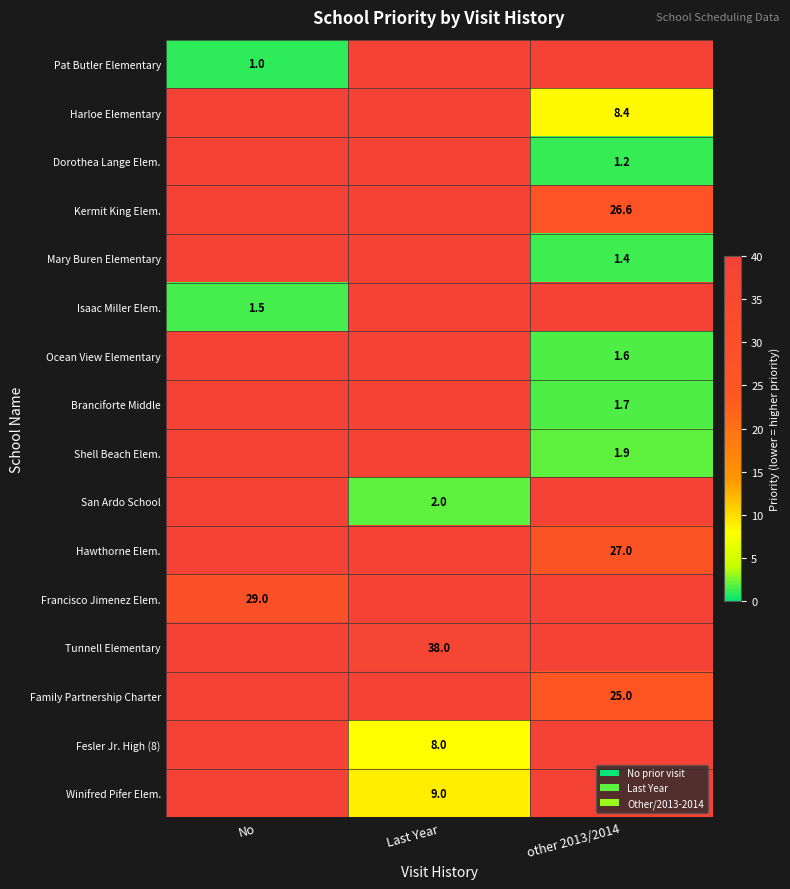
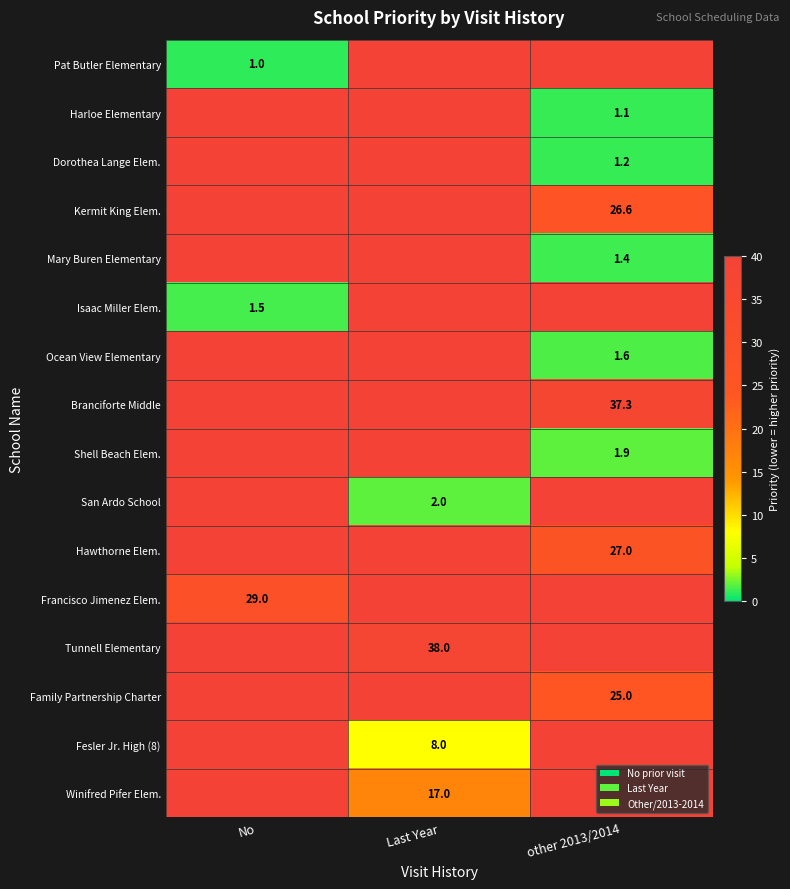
Harloe Elementary, other 2013/2014: 8.4 -> 1.1
Branciforte Middle, other 2013/2014: 1.7 -> 37.3
Winifred Pifer Elem., Last Year: 9.0 -> 17.0
